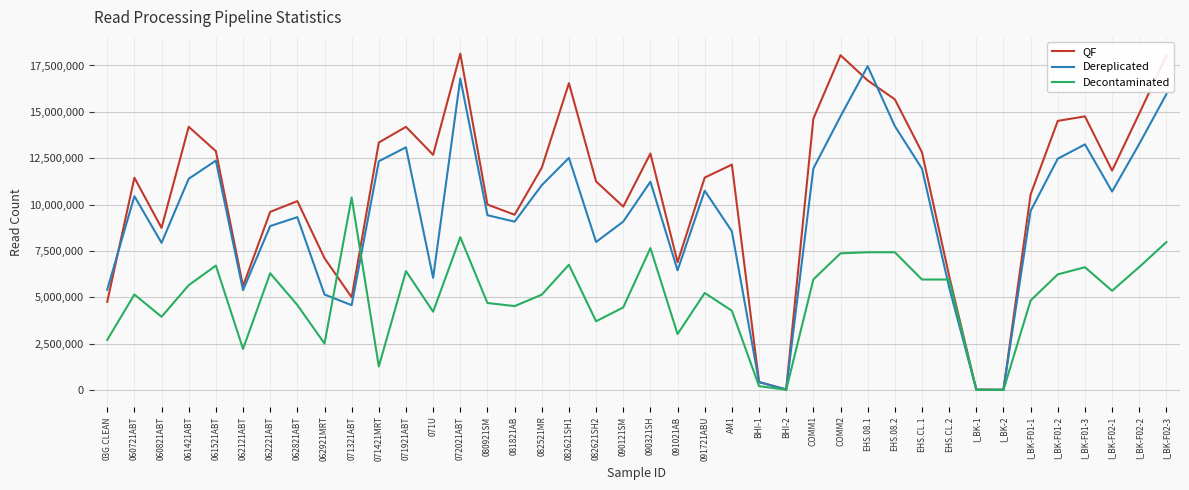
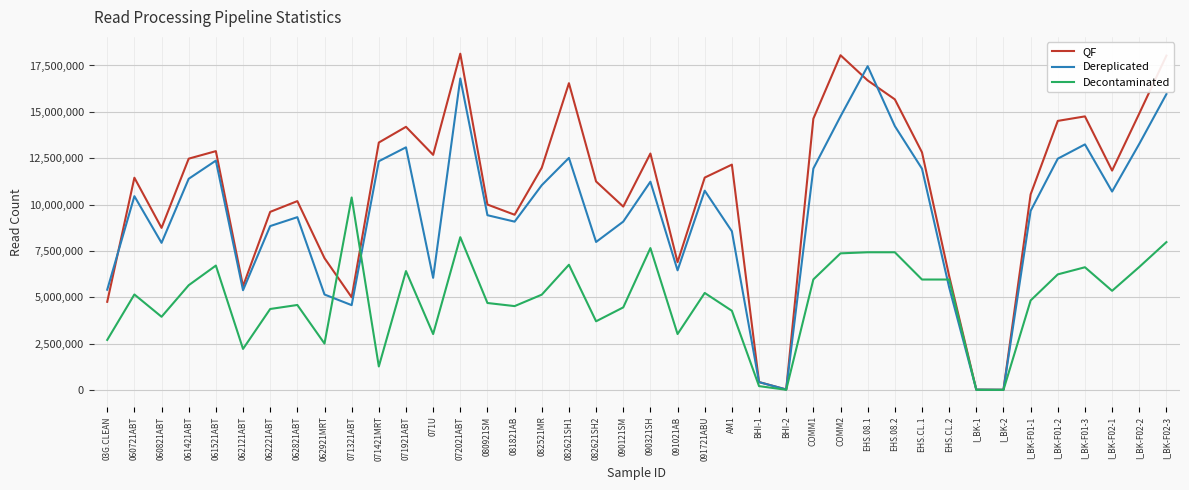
QF, 061421ABT: 14,200,000 -> 12,500,000
Decontaminated, 062221ABT: 6,300,000 -> 4,400,000
Decontaminated, 071U: 4,200,000 -> 3,000,000
